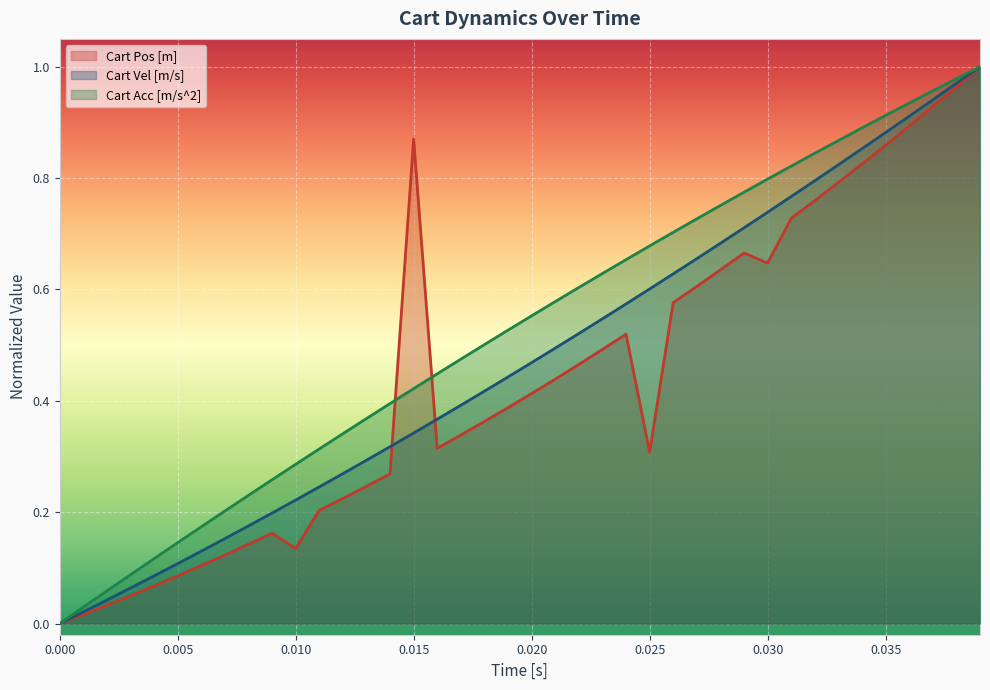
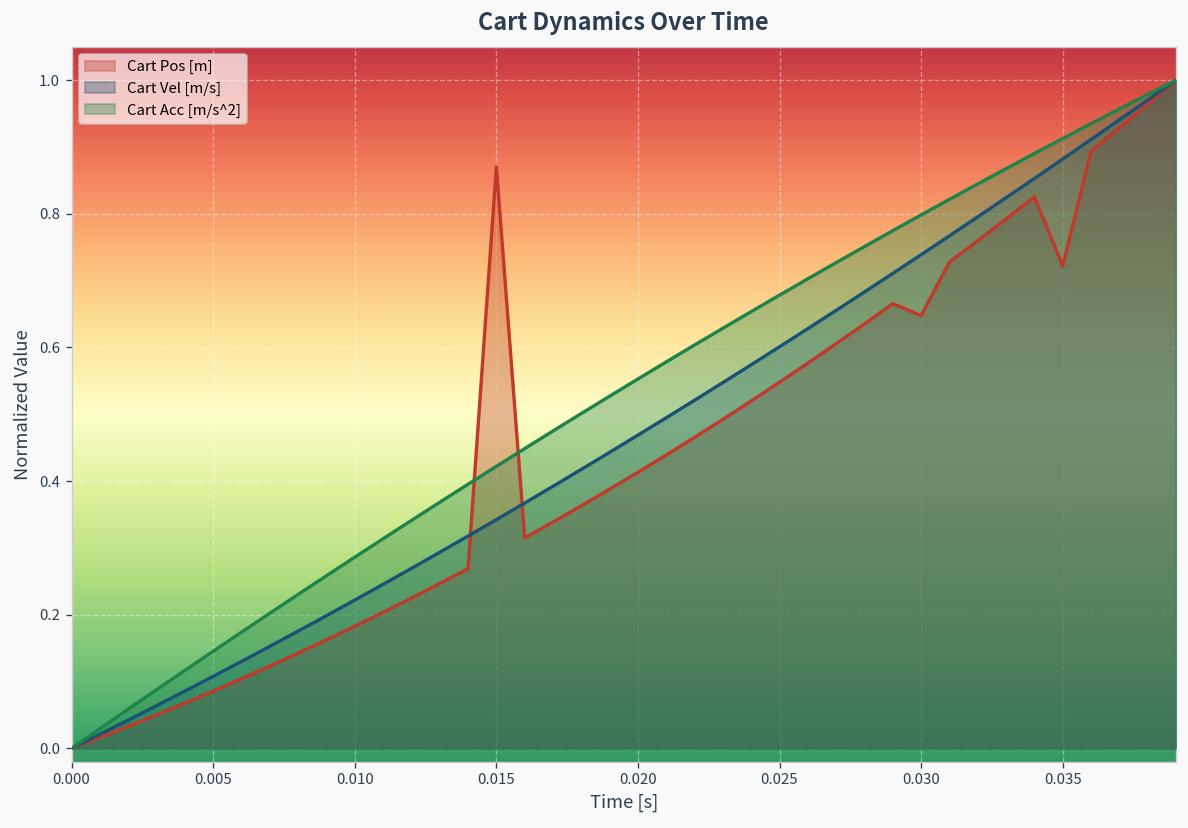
Cart Pos [m], 0.010: 0.13 -> 0.18
Cart Pos [m], 0.025: 0.31 -> 0.55
Cart Pos [m], 0.035: 0.86 -> 0.72
